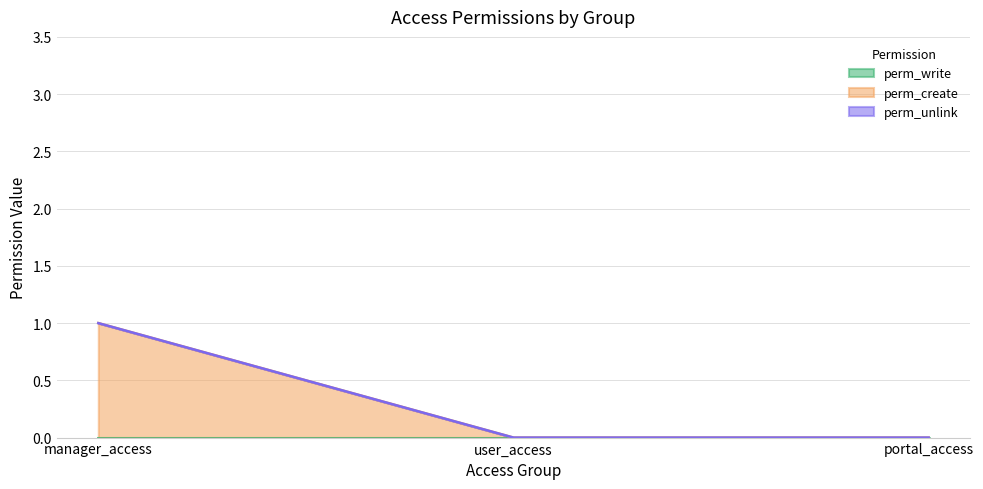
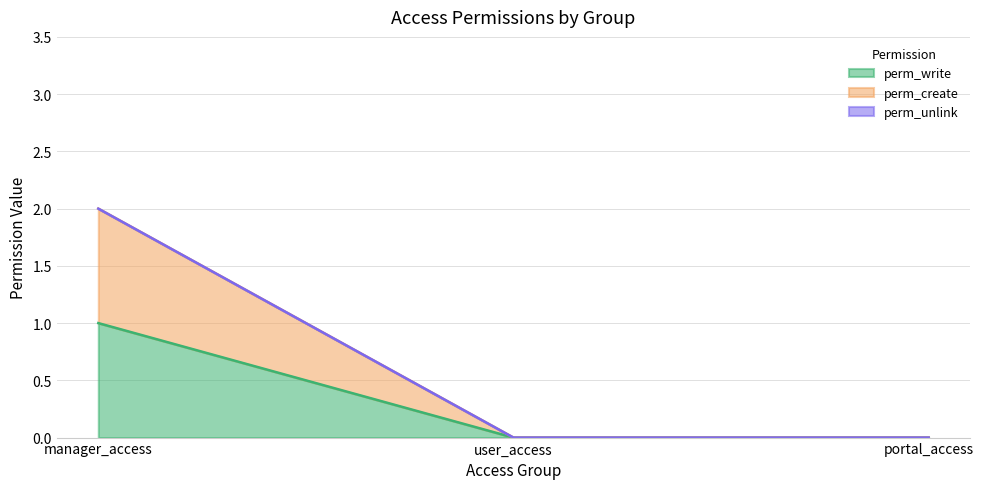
perm_write, manager_access: 0 -> 1
